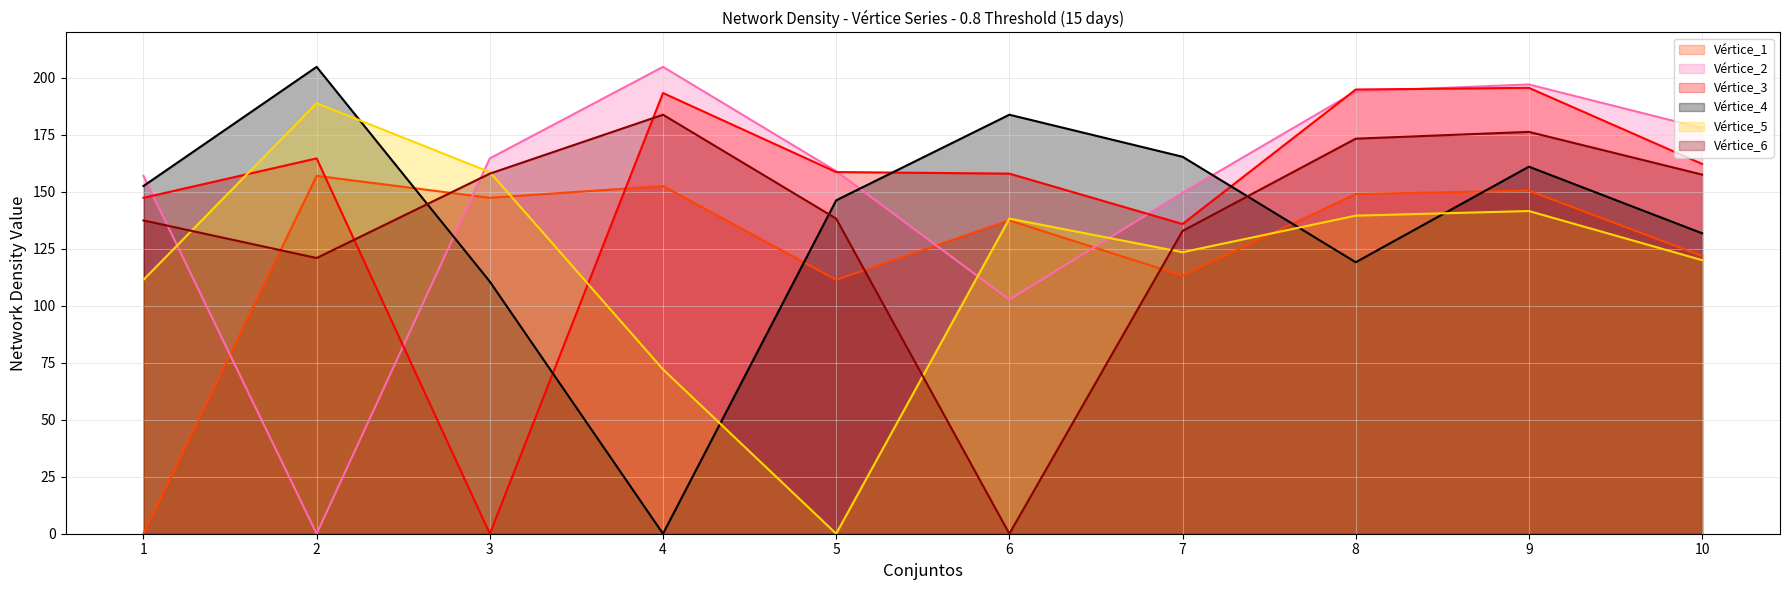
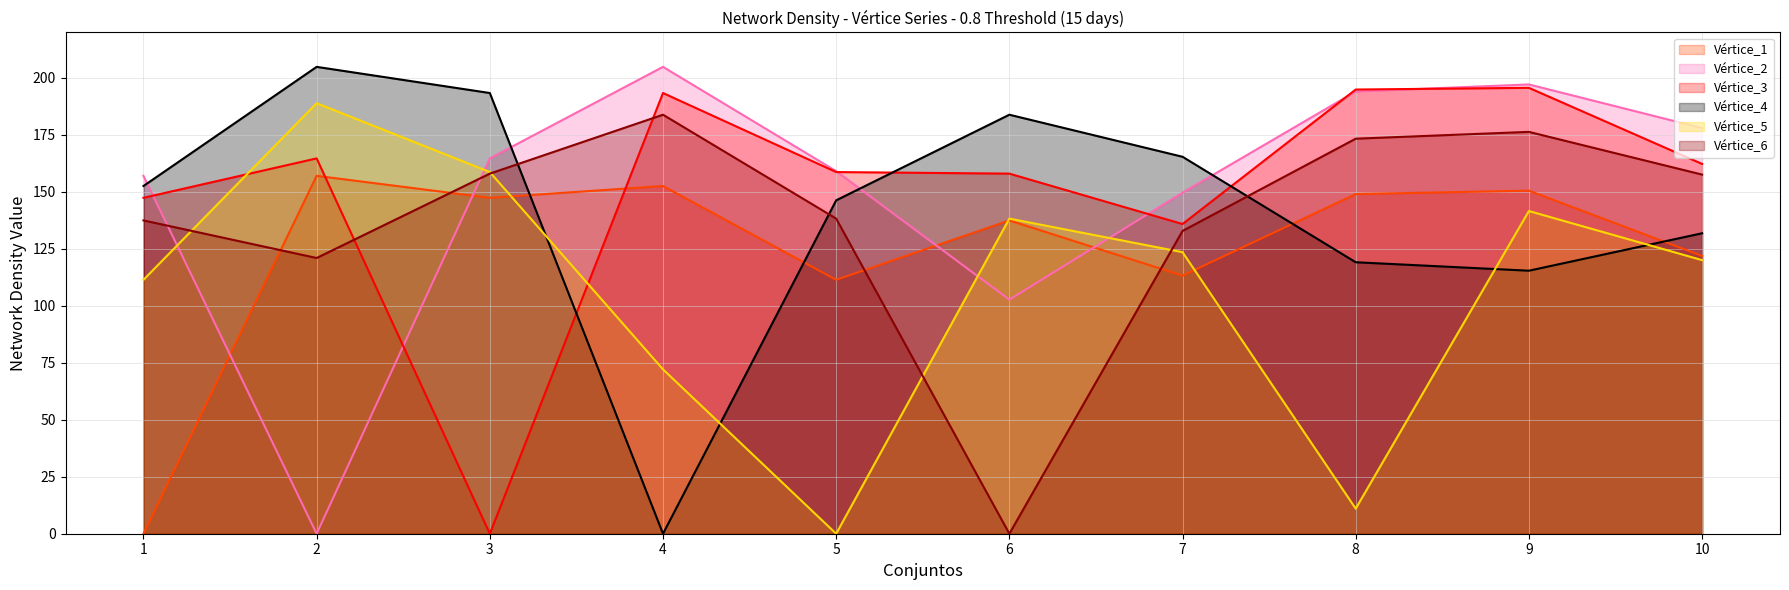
Vértice_4, 3: 111 -> 193
Vértice_5, 8: 140 -> 11
Vértice_4, 9: 161 -> 115
